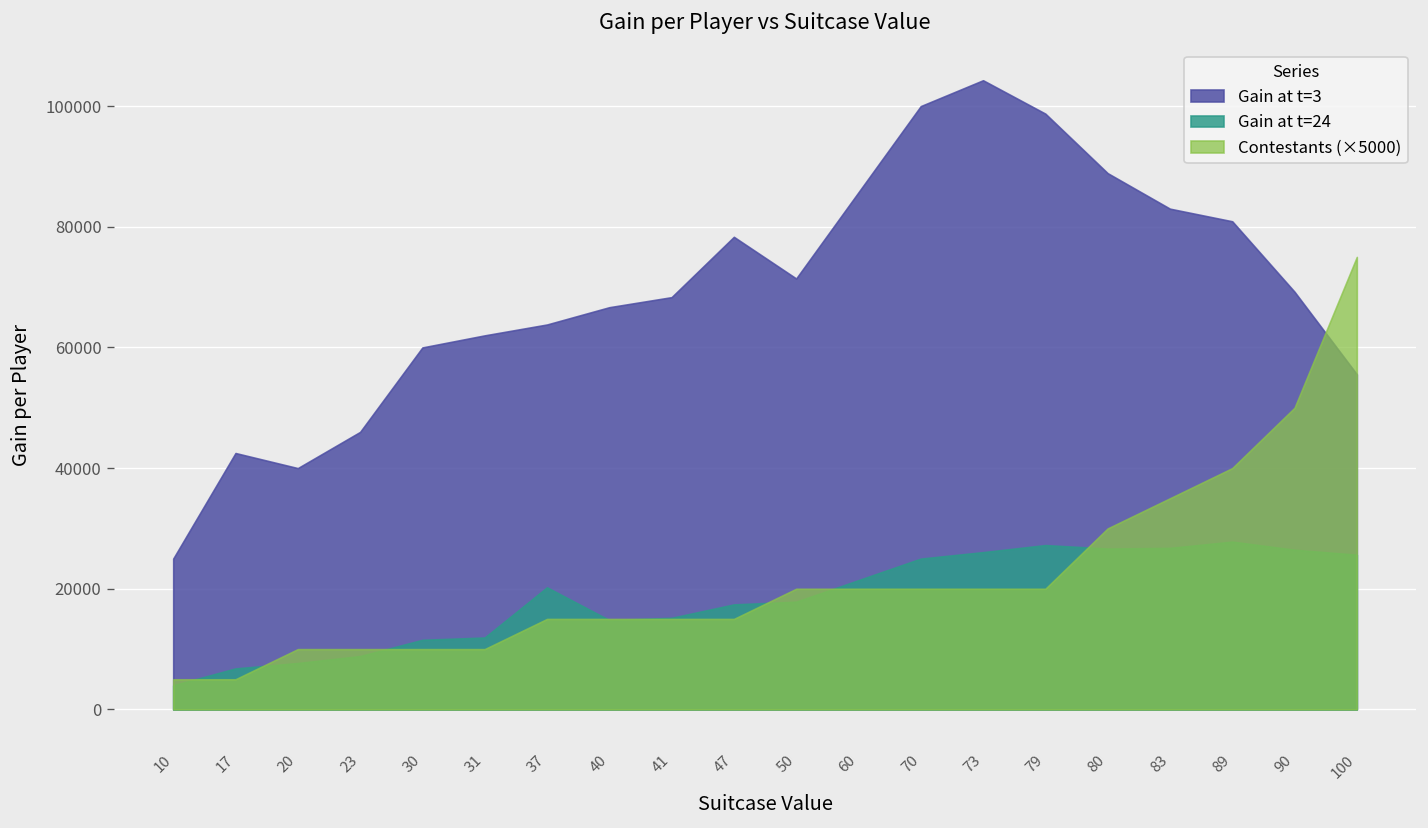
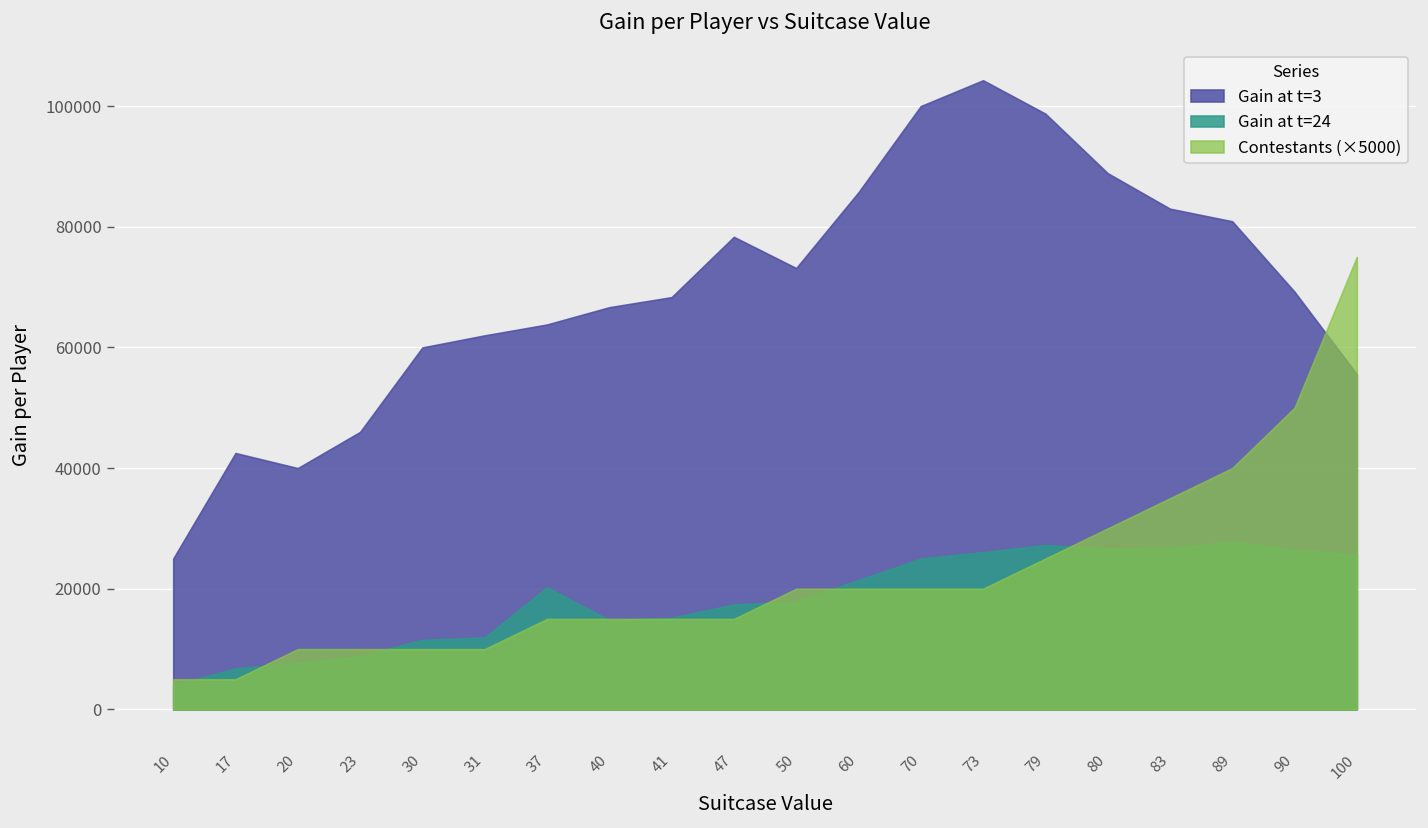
Gain at t=3, 50: 71000 -> 73000
Contestants (×5000), 79: 20000 -> 25000
